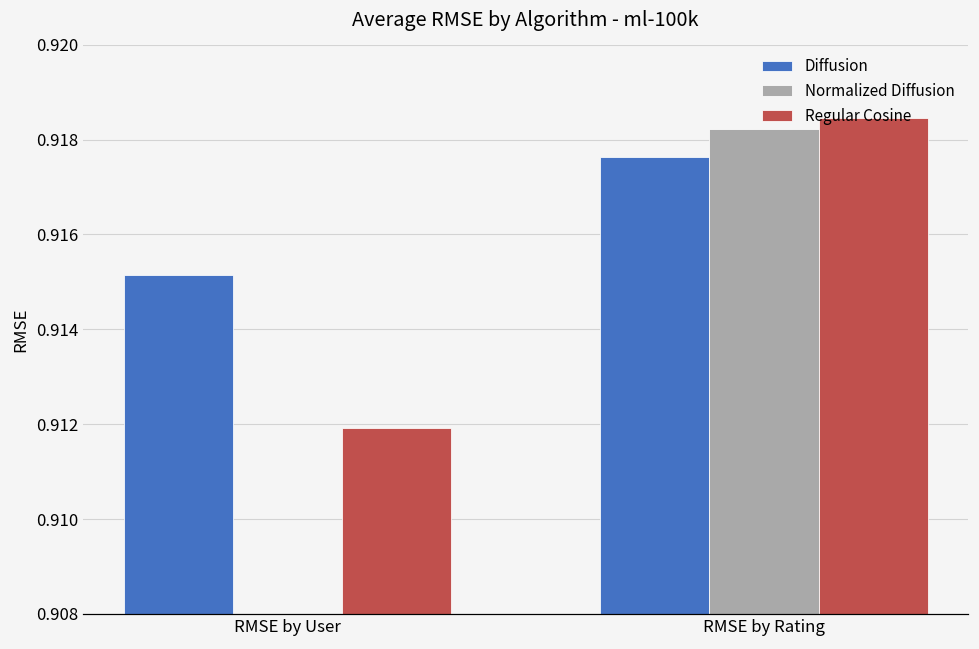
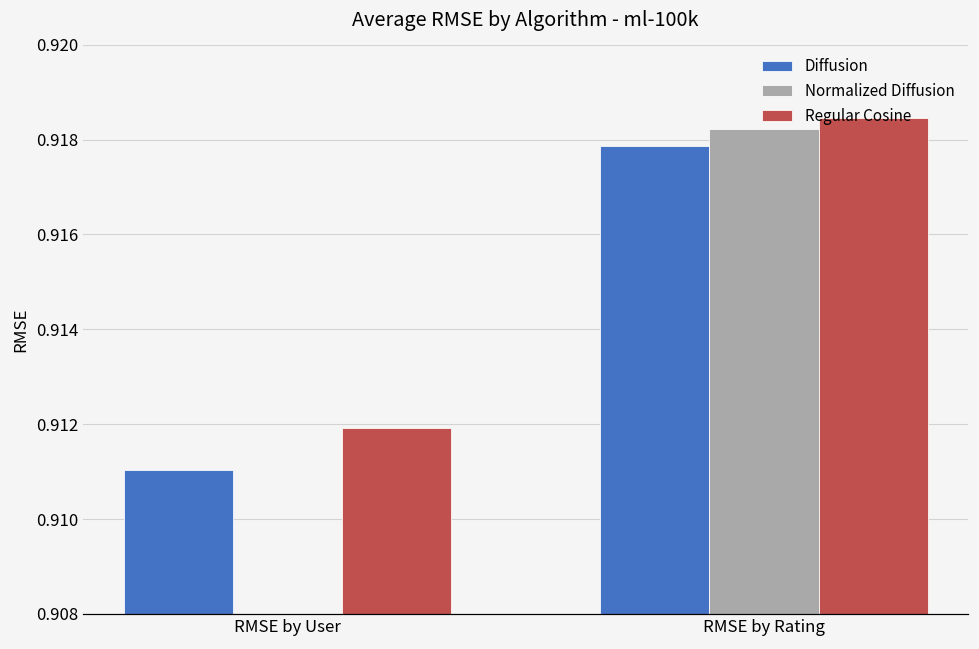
Diffusion, RMSE by User: 0.9151 -> 0.9110
Diffusion, RMSE by Rating: 0.9176 -> 0.9179
